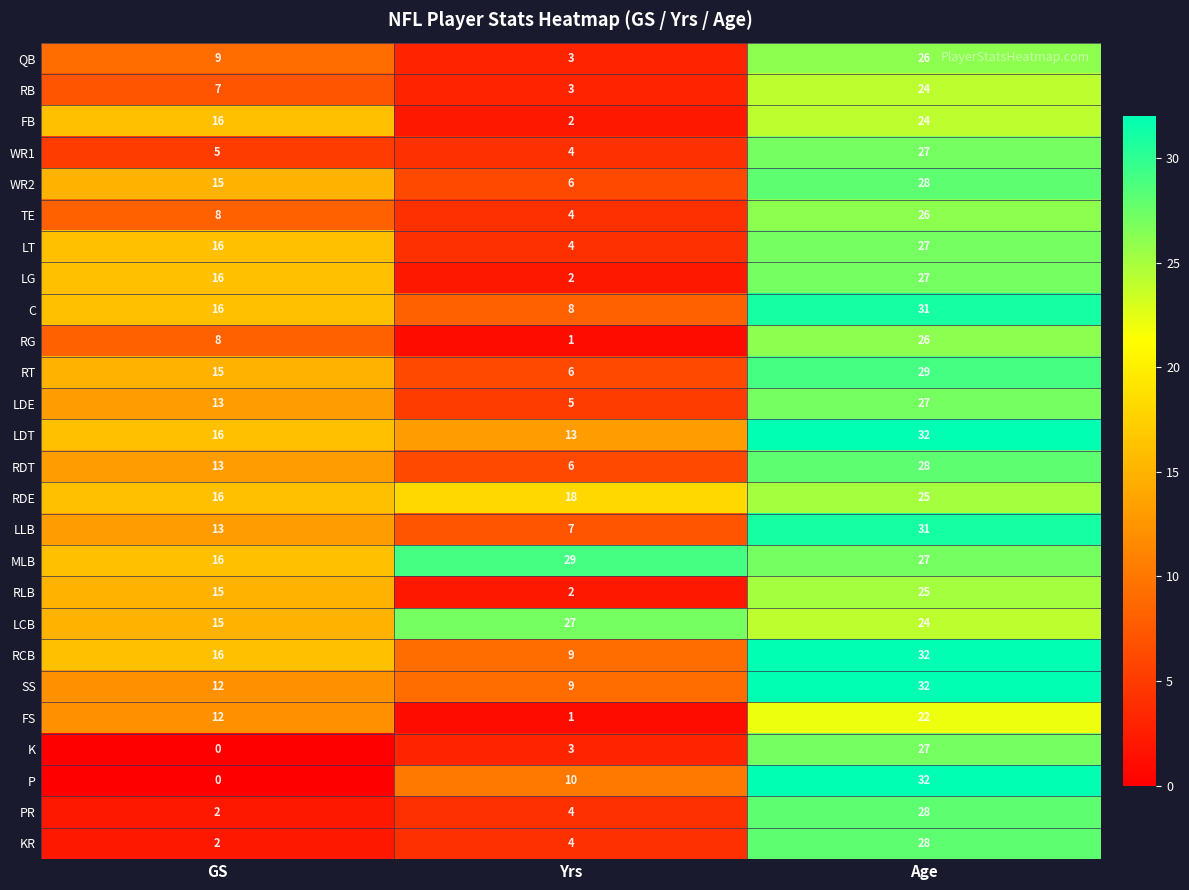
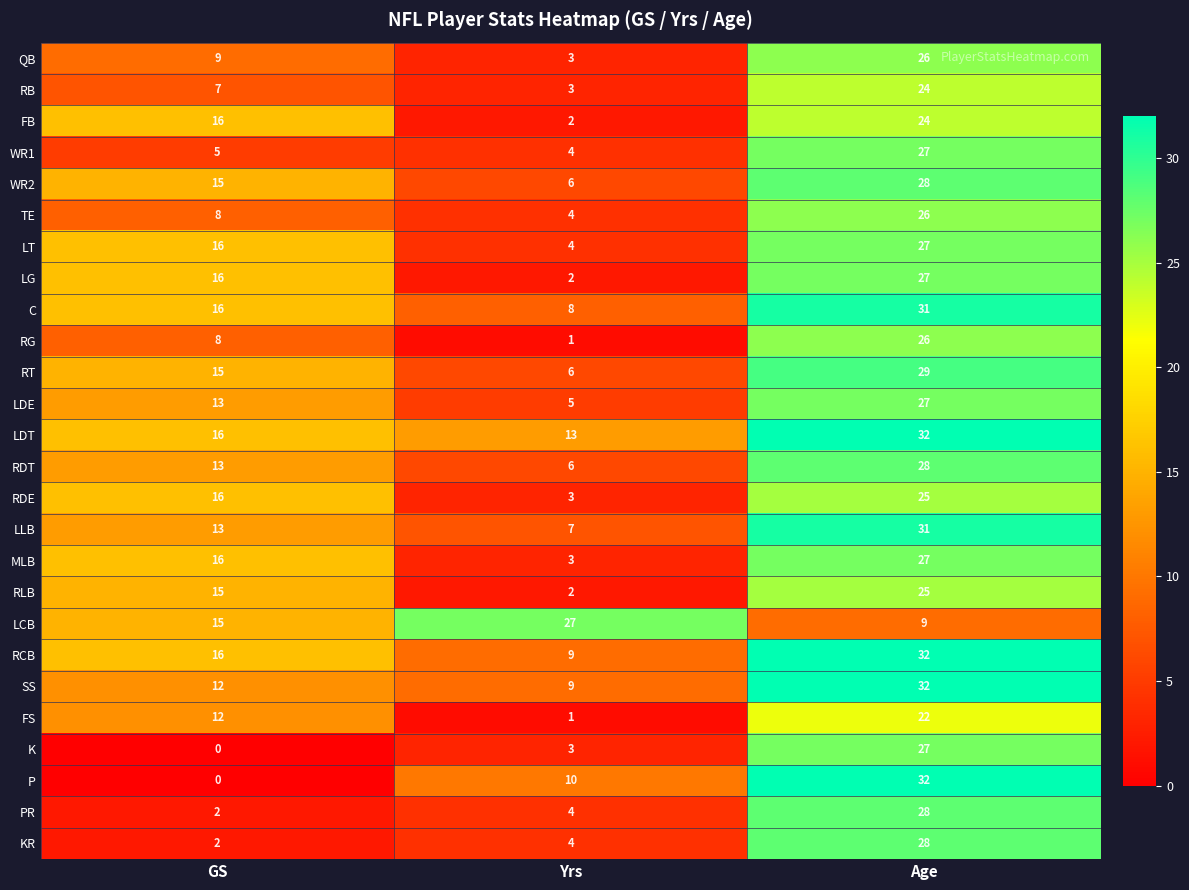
RDE, Yrs: 18 -> 3
MLB, Yrs: 29 -> 3
LCB, Age: 24 -> 9
